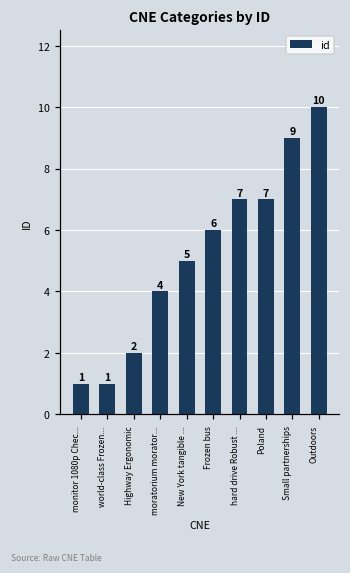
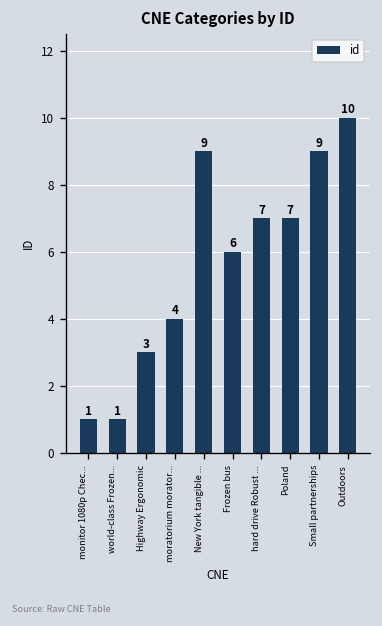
Highway Ergonomic: 2 -> 3
New York tangible ...: 5 -> 9
